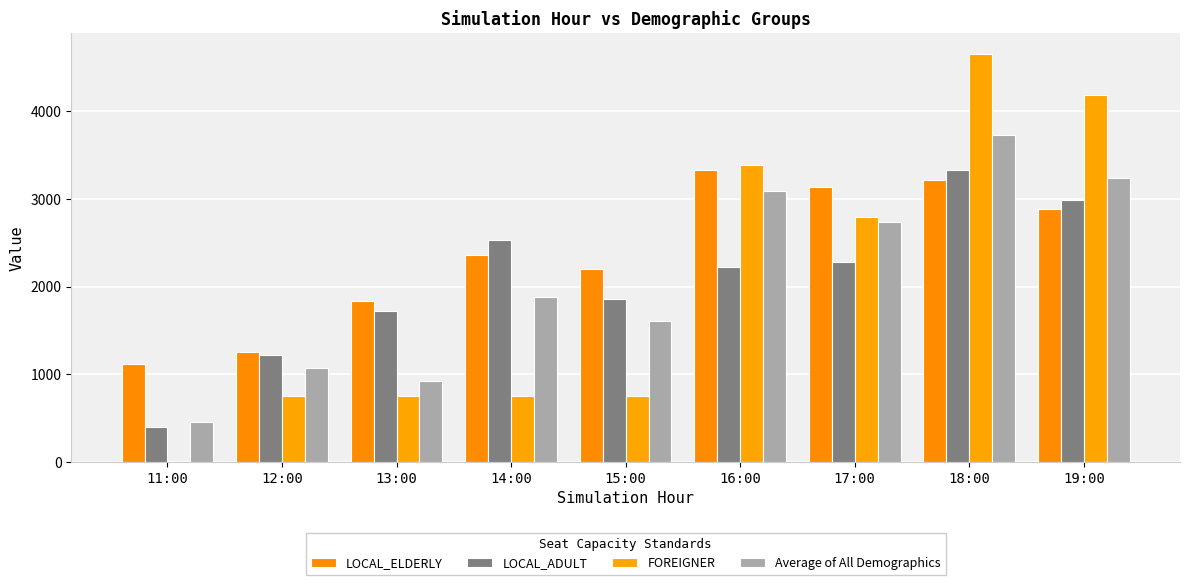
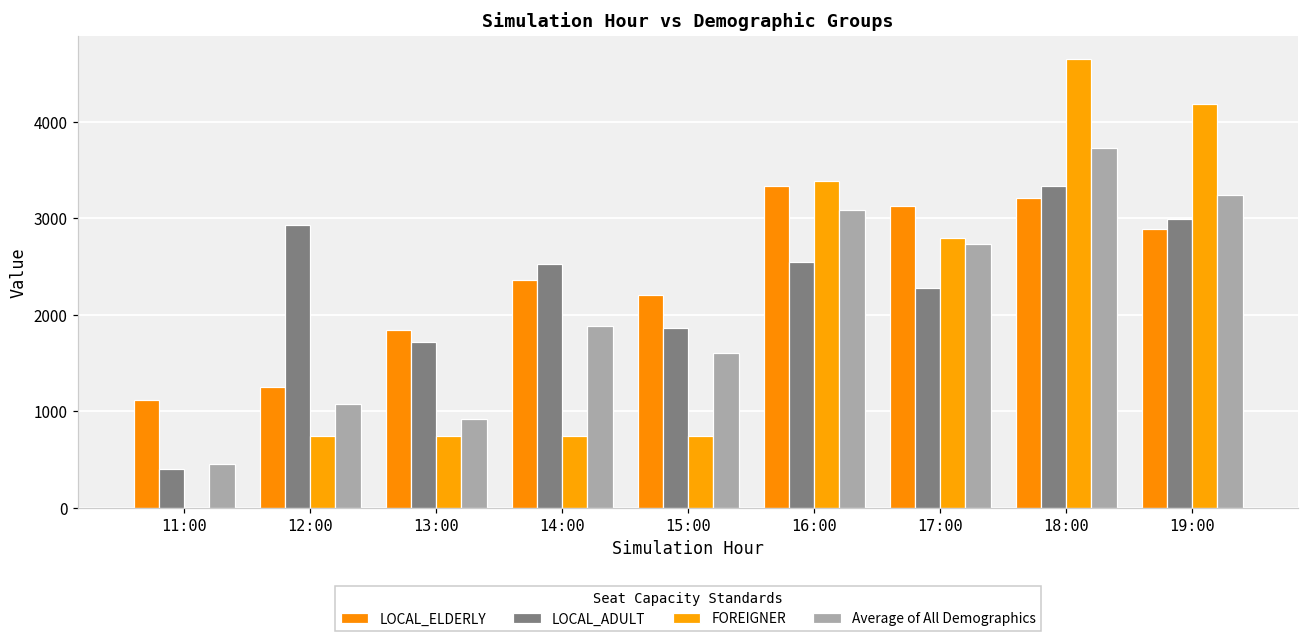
LOCAL_ADULT, 12:00: 1200 -> 2900
LOCAL_ADULT, 16:00: 2200 -> 2600
